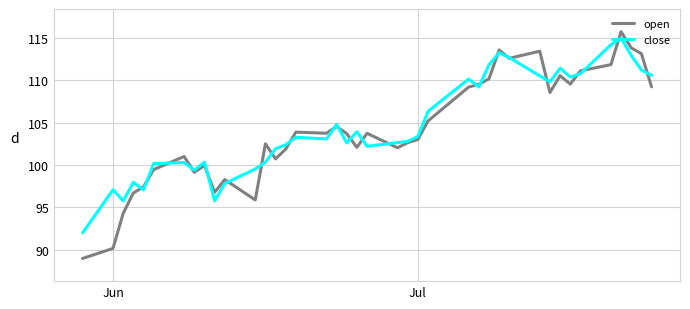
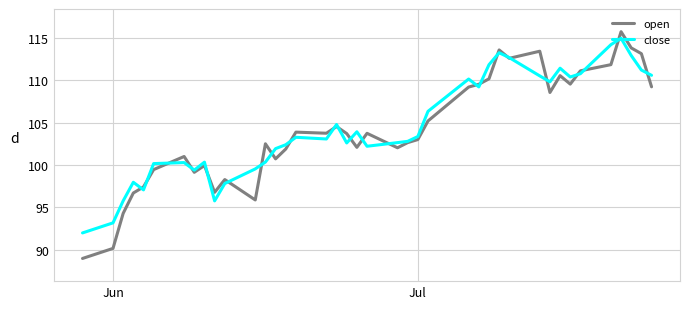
close, Jun: 97 -> 93
